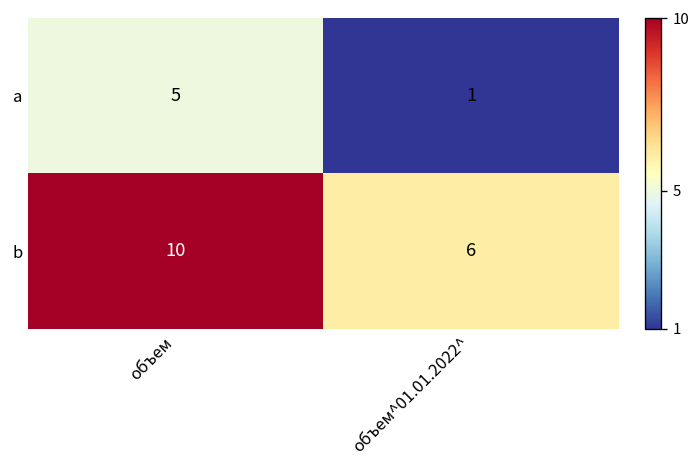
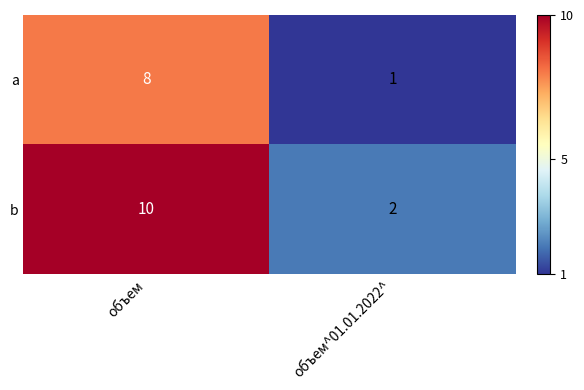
a, объем: 5 -> 8
b, объем^01.01.2022^: 6 -> 2
